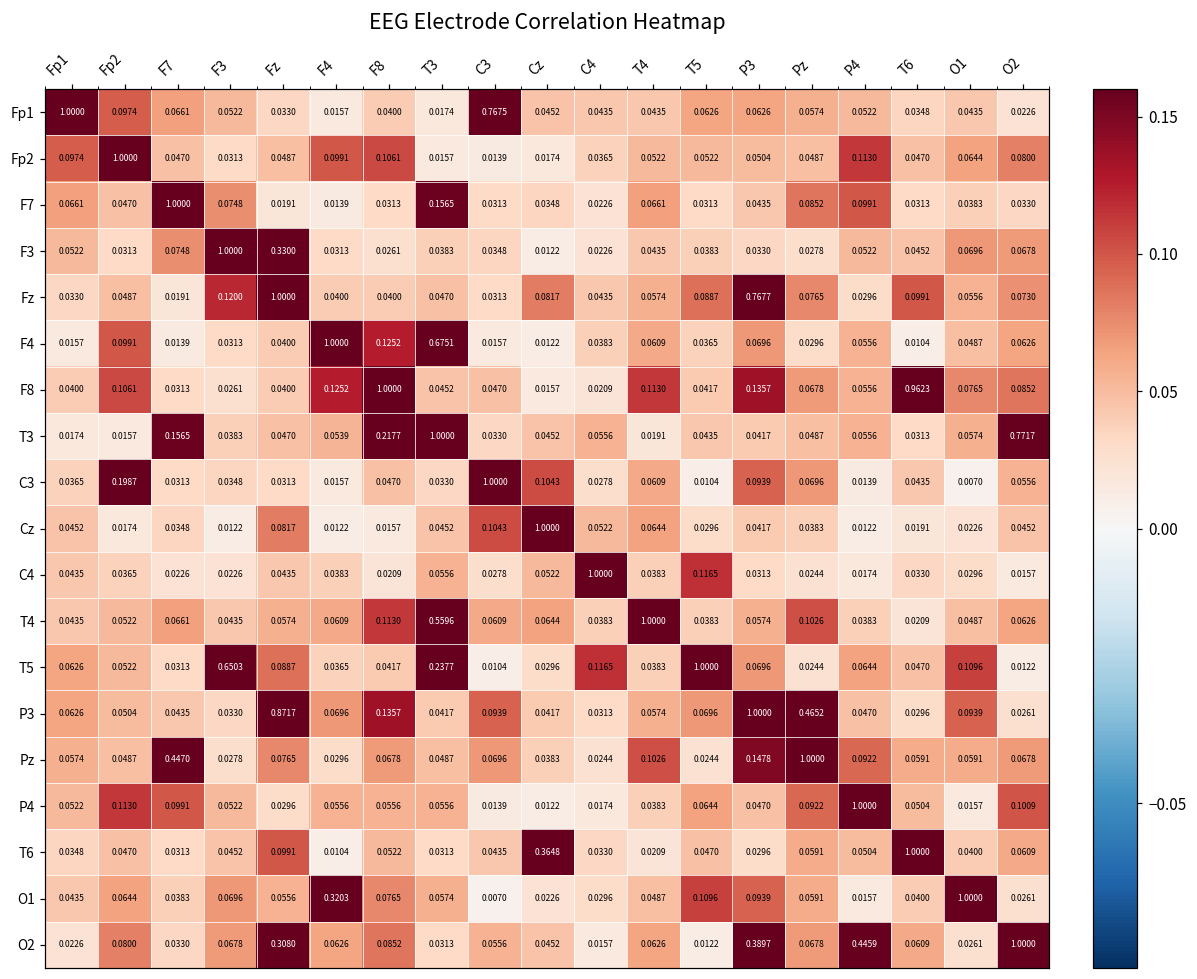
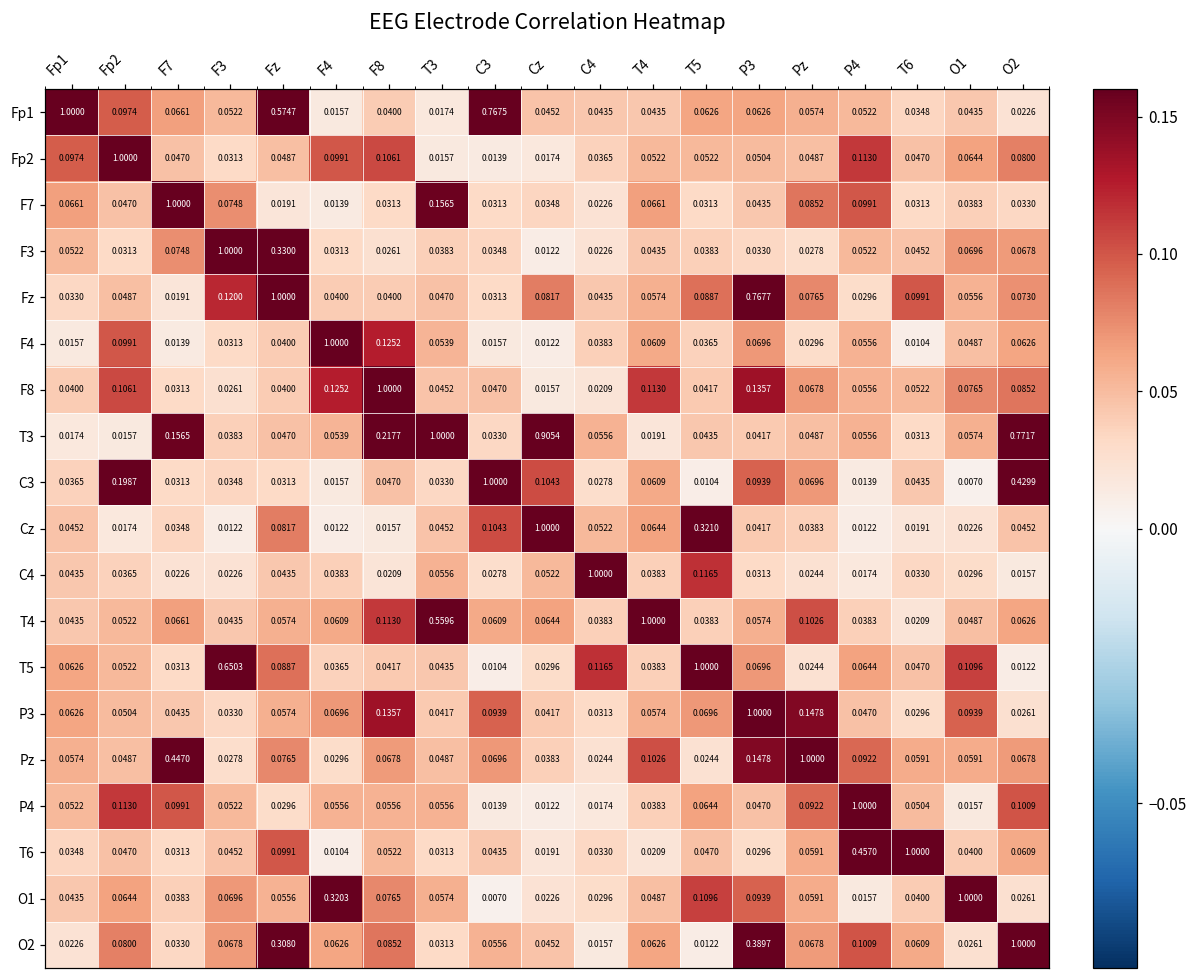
Fp1, Fz: 0.0330 -> 0.5747
F4, T3: 0.6751 -> 0.0539
F8, T6: 0.9623 -> 0.0522
T3, Cz: 0.0452 -> 0.9054
C3, O2: 0.0556 -> 0.4299
Cz, T5: 0.0296 -> 0.3210
T5, T3: 0.2377 -> 0.0435
P3, Fz: 0.8717 -> 0.0574
P3, Pz: 0.4652 -> 0.1478
T6, Cz: 0.3648 -> 0.0191
T6, P4: 0.0504 -> 0.4570
O2, P4: 0.4459 -> 0.1009
